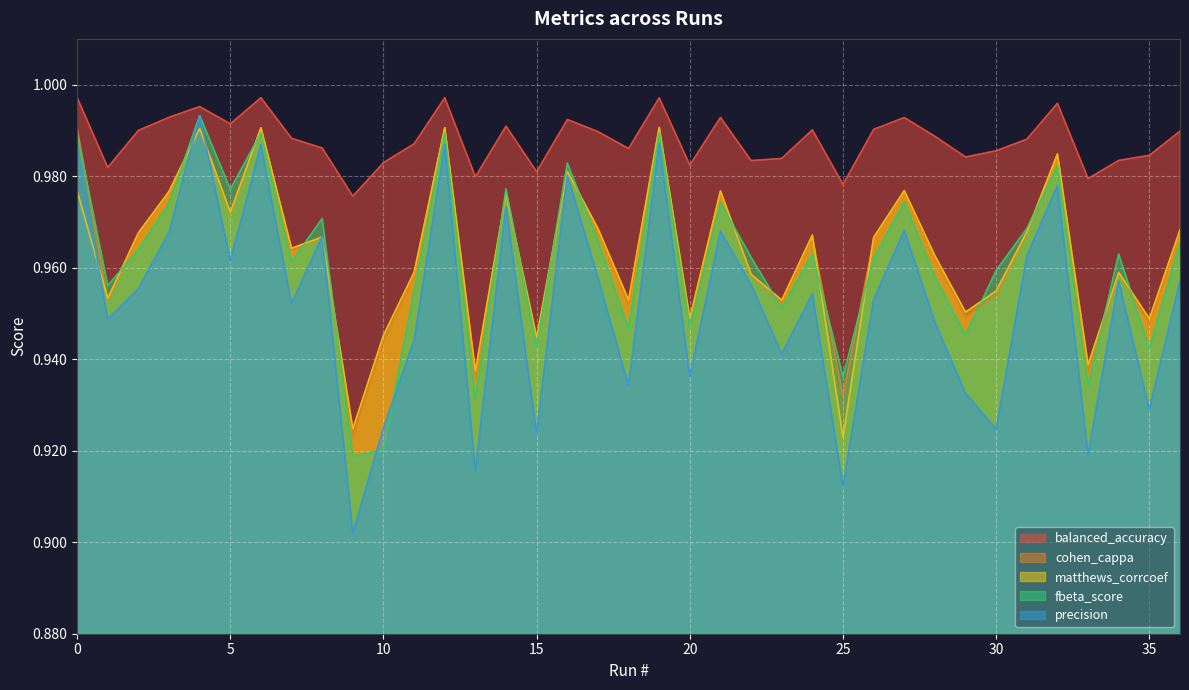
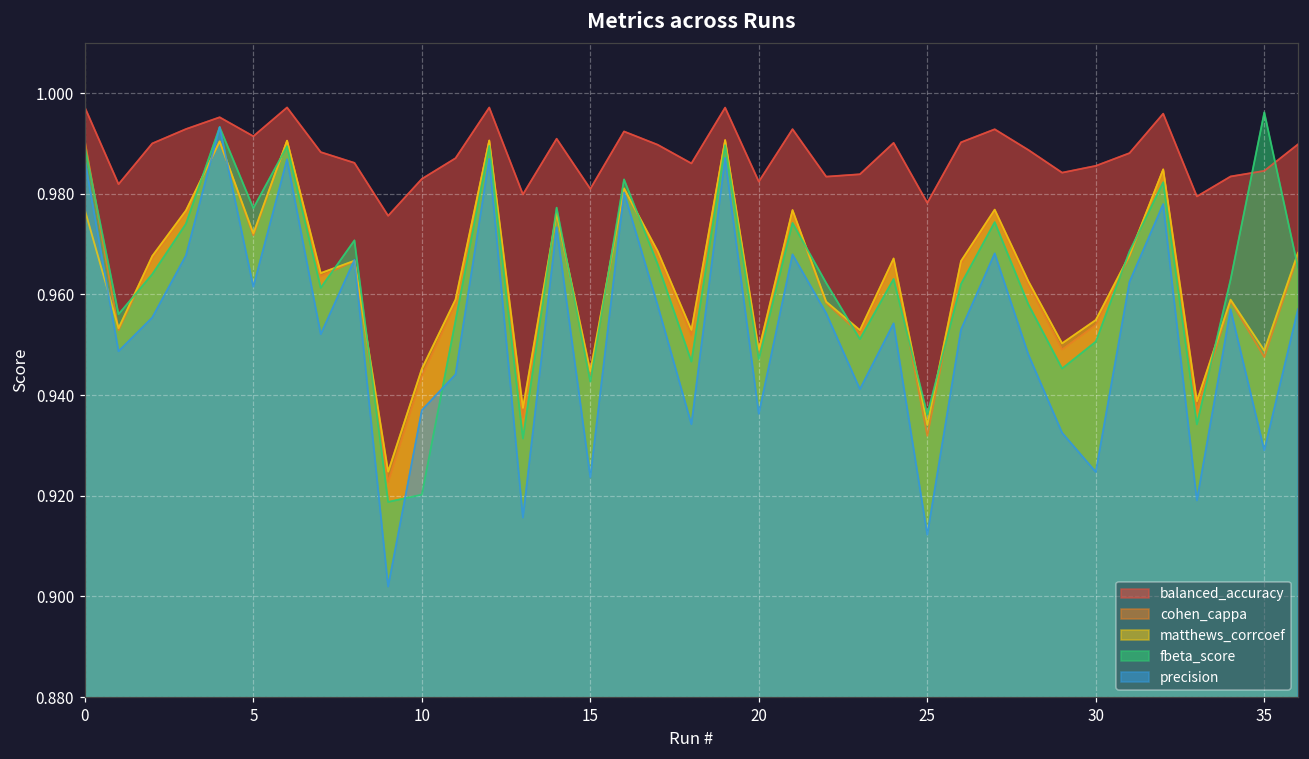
precision, 10: 0.925 -> 0.937
matthews_corrcoef, 25: 0.923 -> 0.934
fbeta_score, 30: 0.959 -> 0.951
fbeta_score, 35: 0.942 -> 0.996
